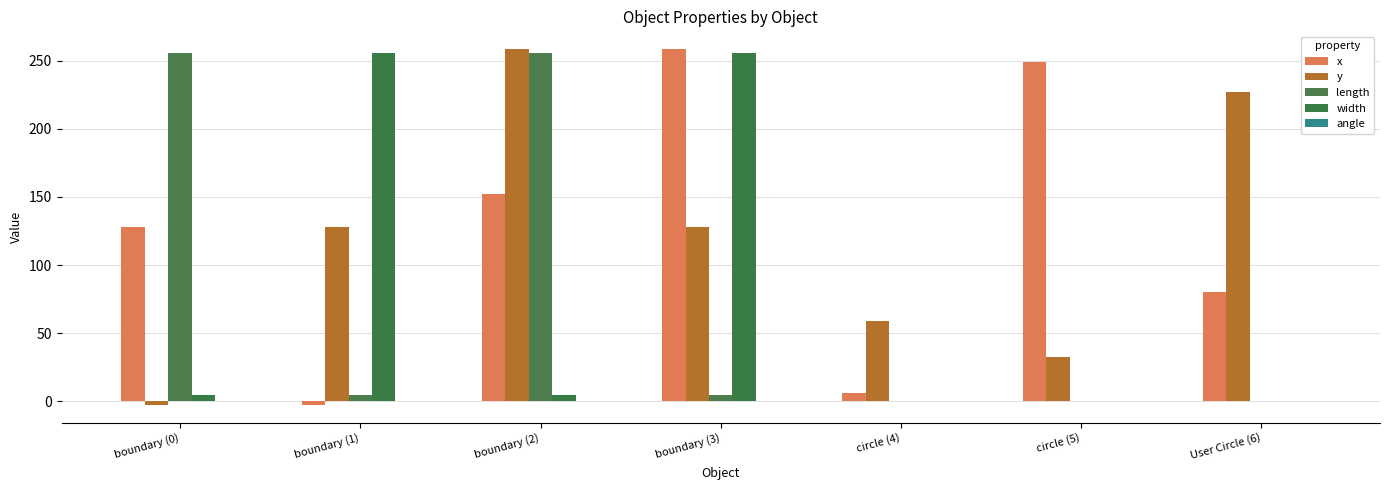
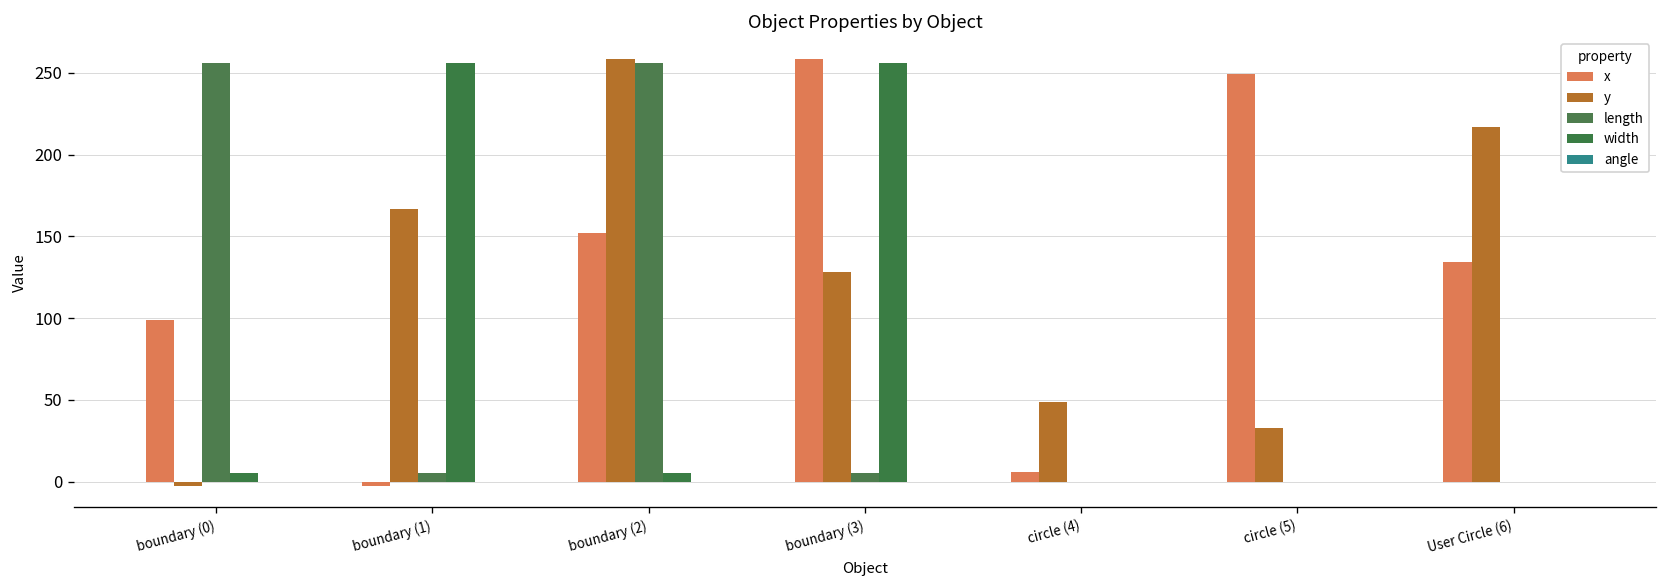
x, boundary (0): 128 -> 99
y, boundary (1): 128 -> 167
y, circle (4): 59 -> 48
x, User Circle (6): 80 -> 135
y, User Circle (6): 227 -> 217
